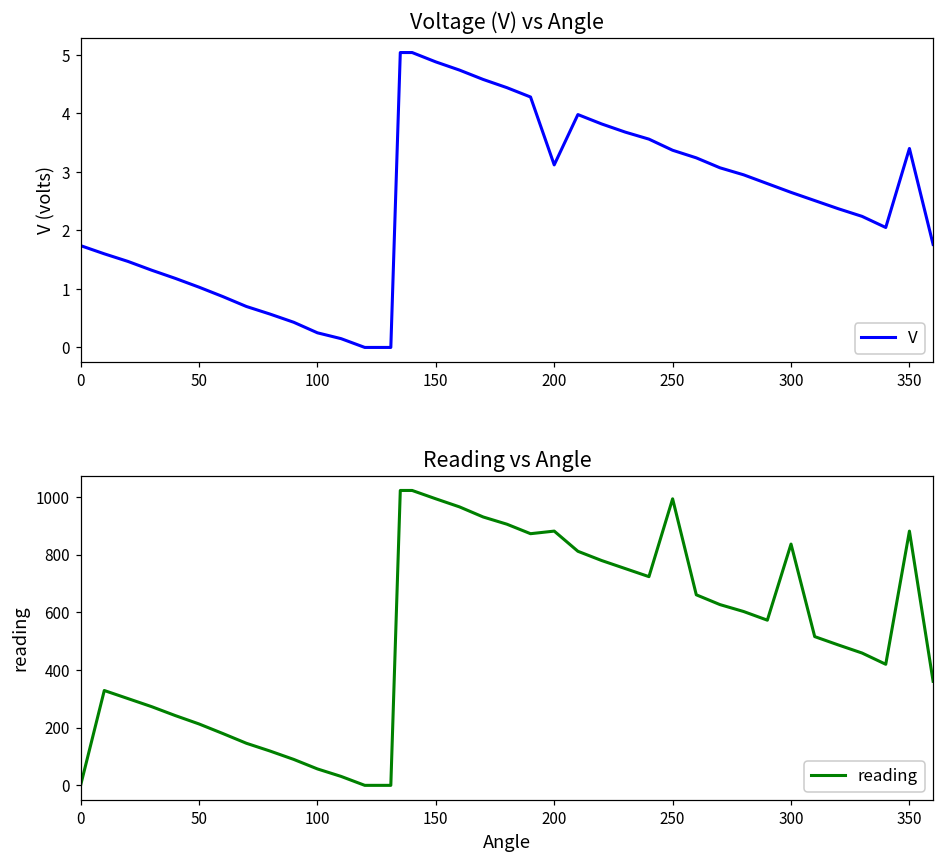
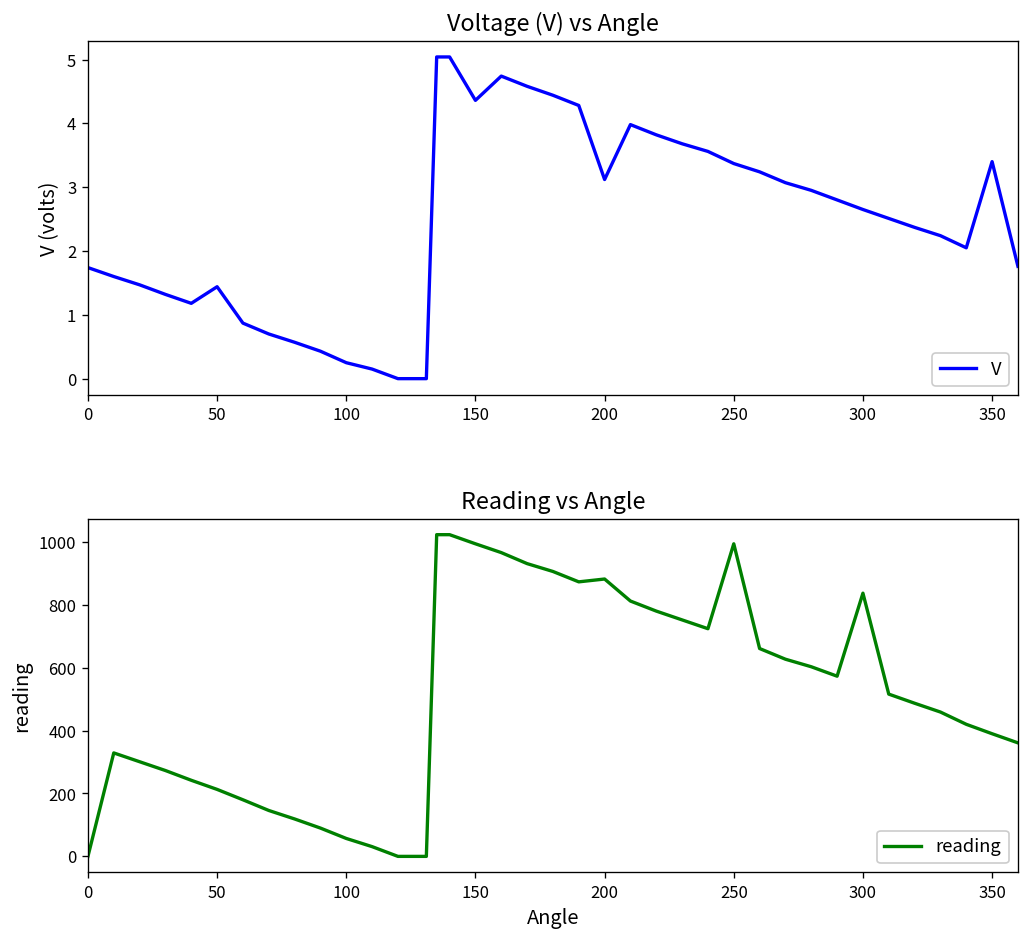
Voltage (V) vs Angle, 50: 1.0 -> 1.4
Voltage (V) vs Angle, 150: 4.9 -> 4.4
Reading vs Angle, 350: 880 -> 390
